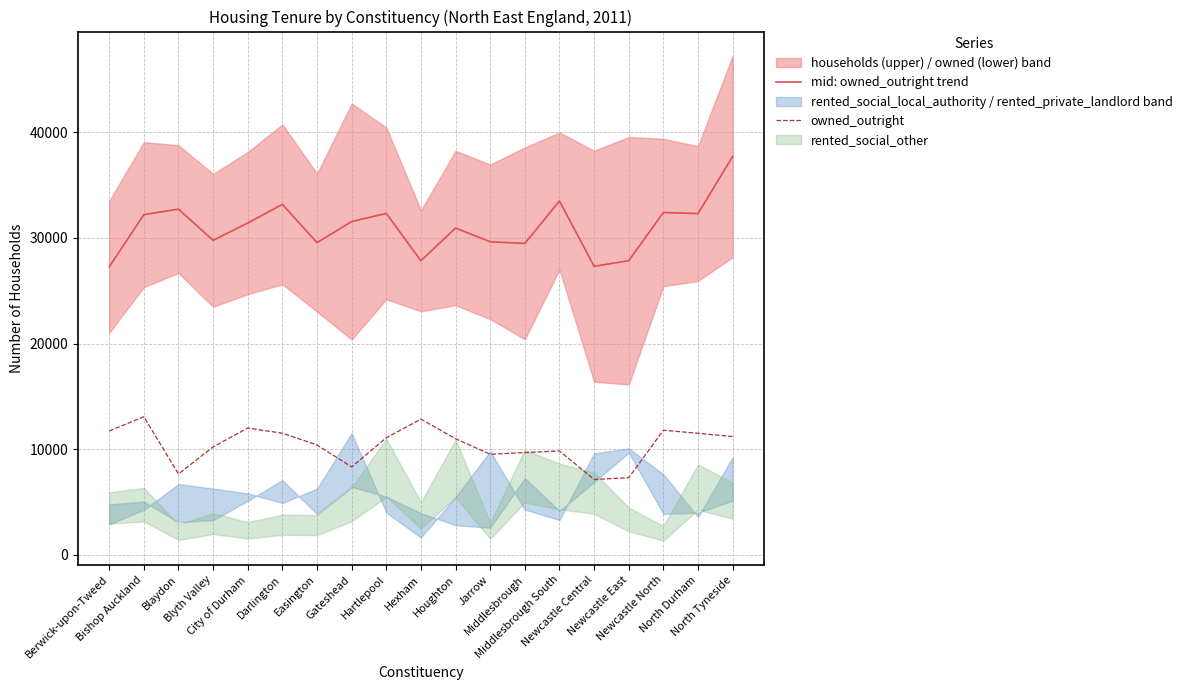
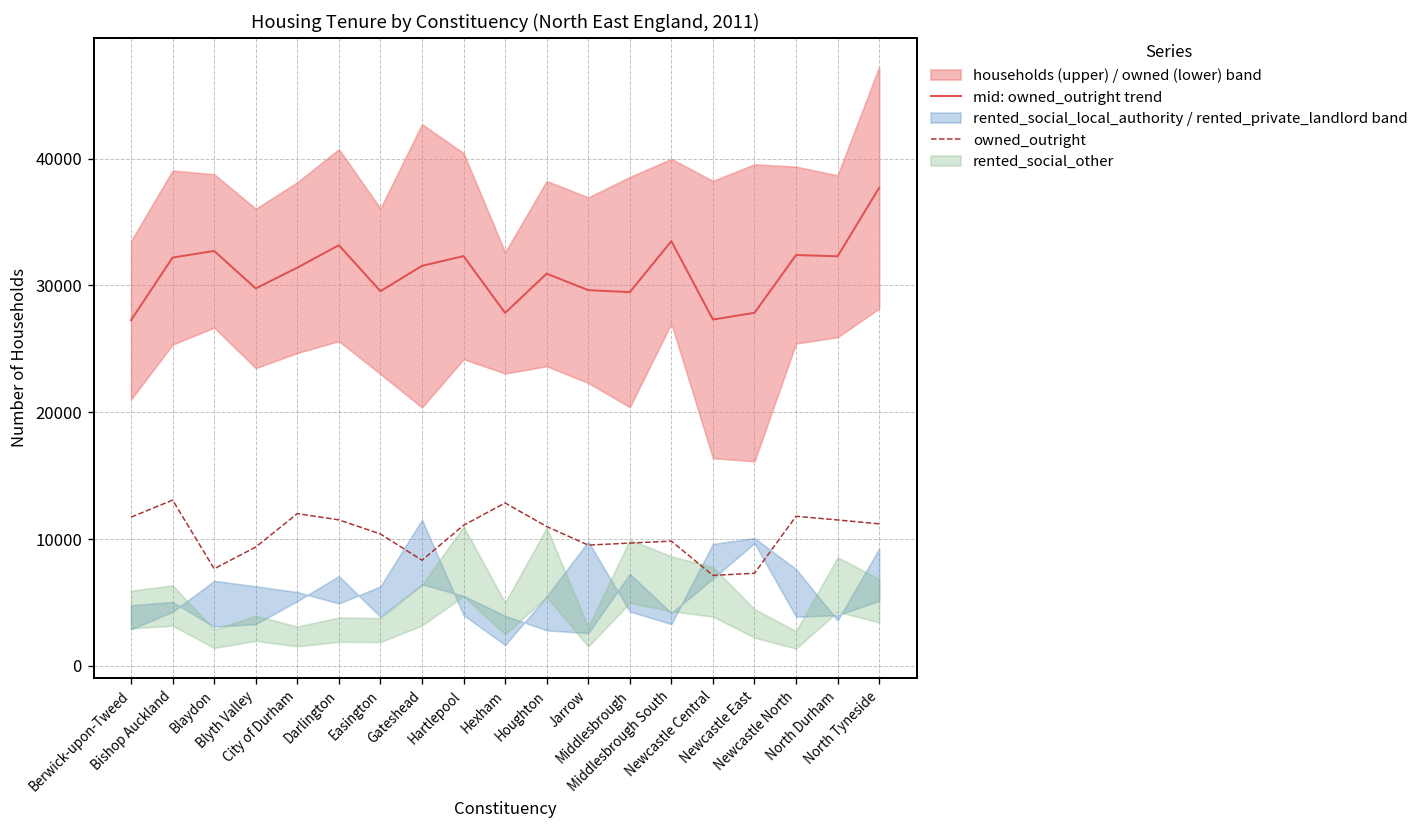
owned_outright, Blyth Valley: 10200 -> 9400
